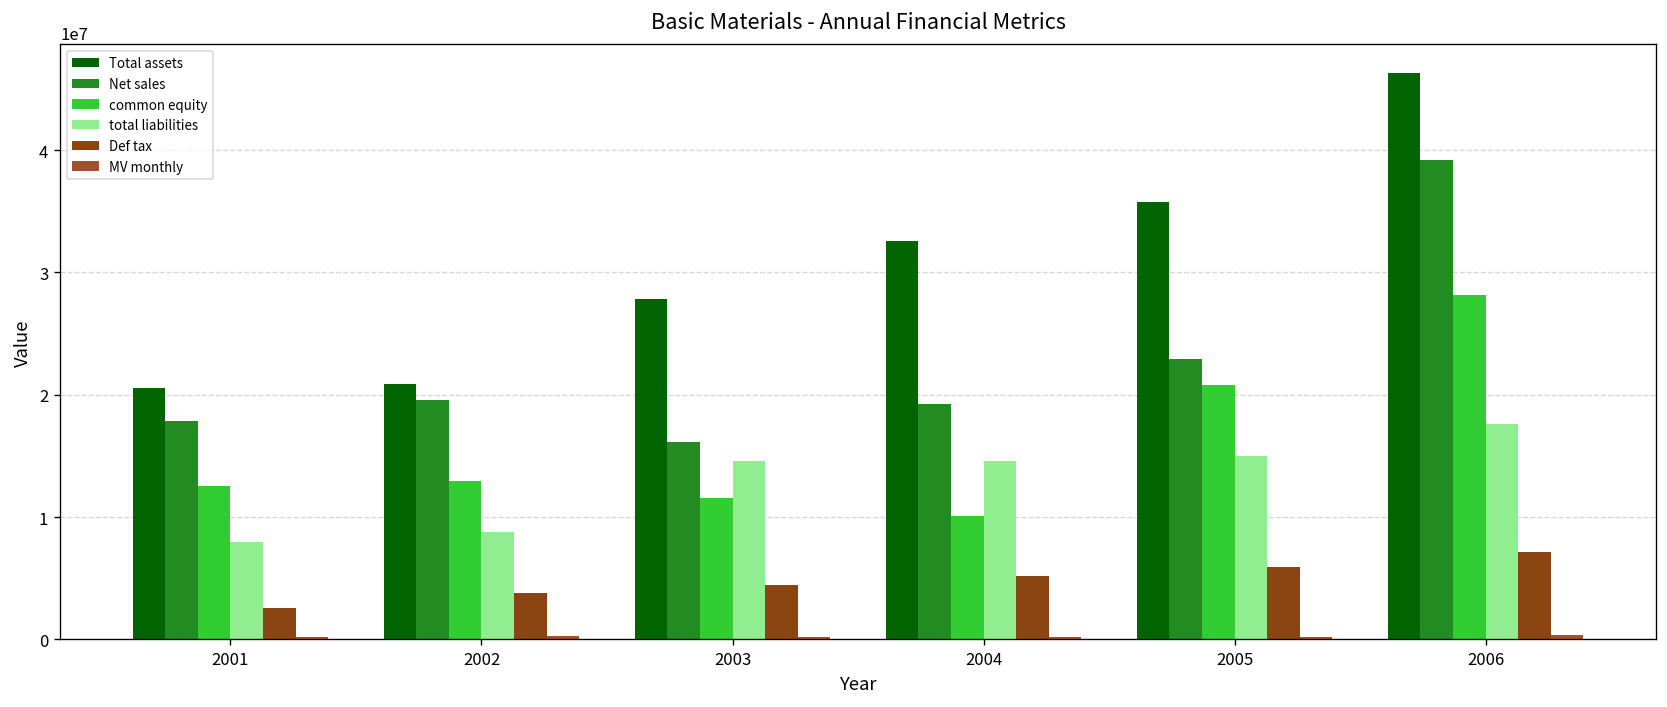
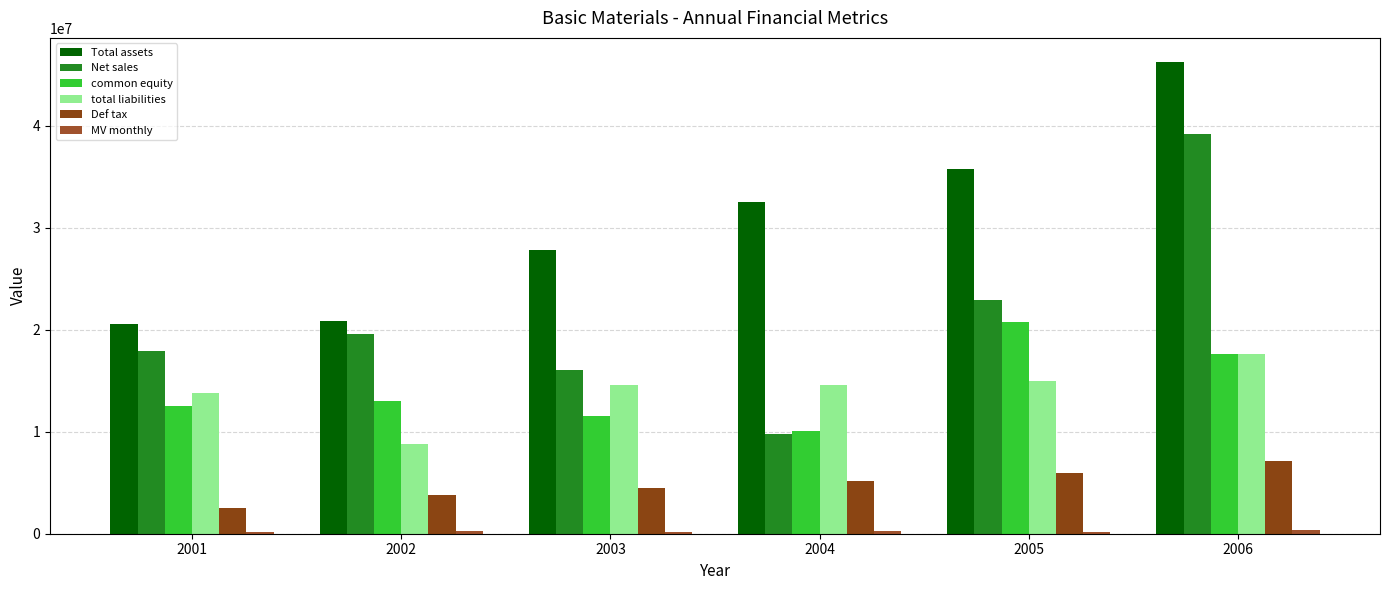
total liabilities, 2001: 8000000 -> 13800000
Net sales, 2004: 19300000 -> 9800000
common equity, 2006: 28200000 -> 17600000
